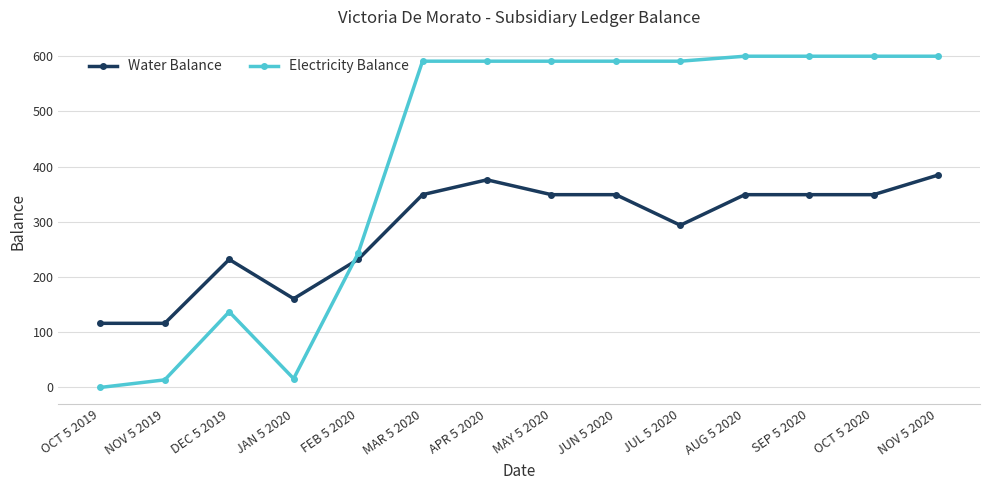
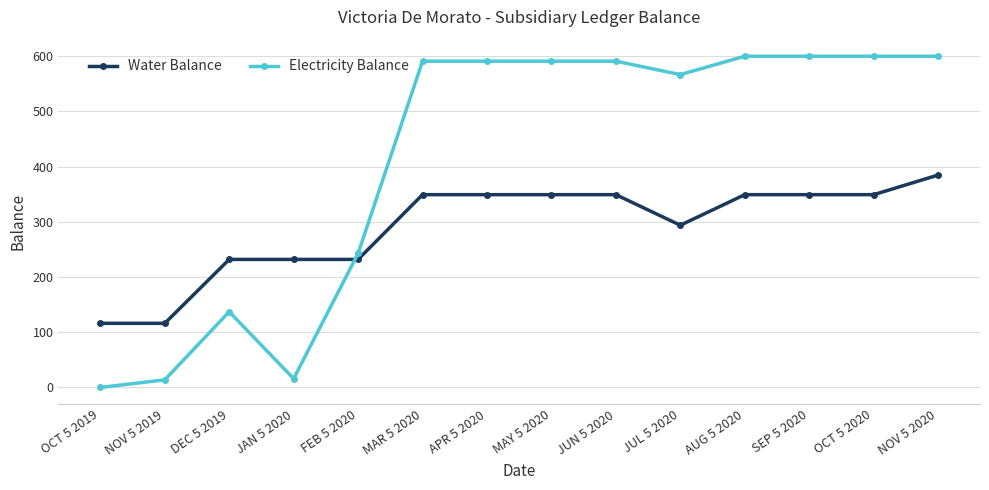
Water Balance, JAN 5 2020: 160 -> 230
Water Balance, APR 5 2020: 380 -> 350
Electricity Balance, JUL 5 2020: 590 -> 570
